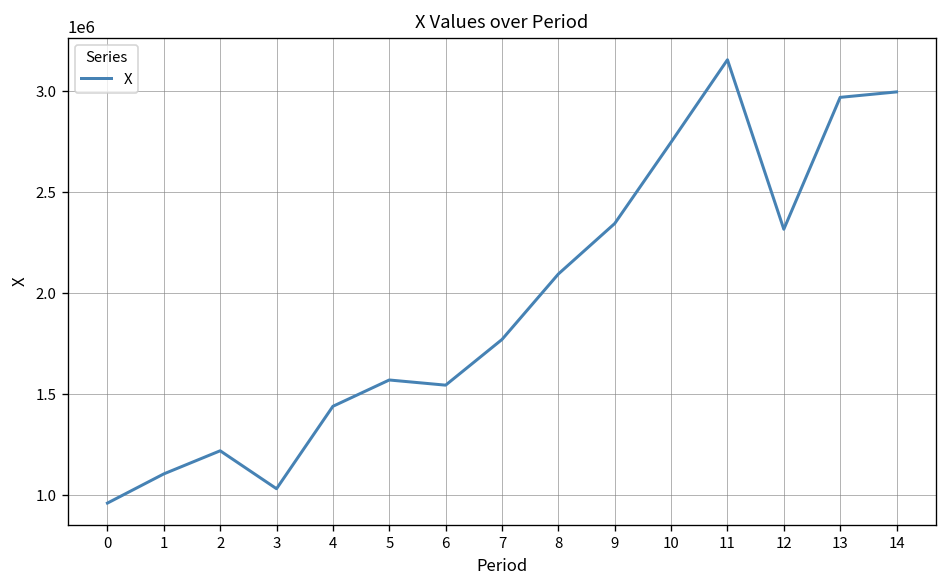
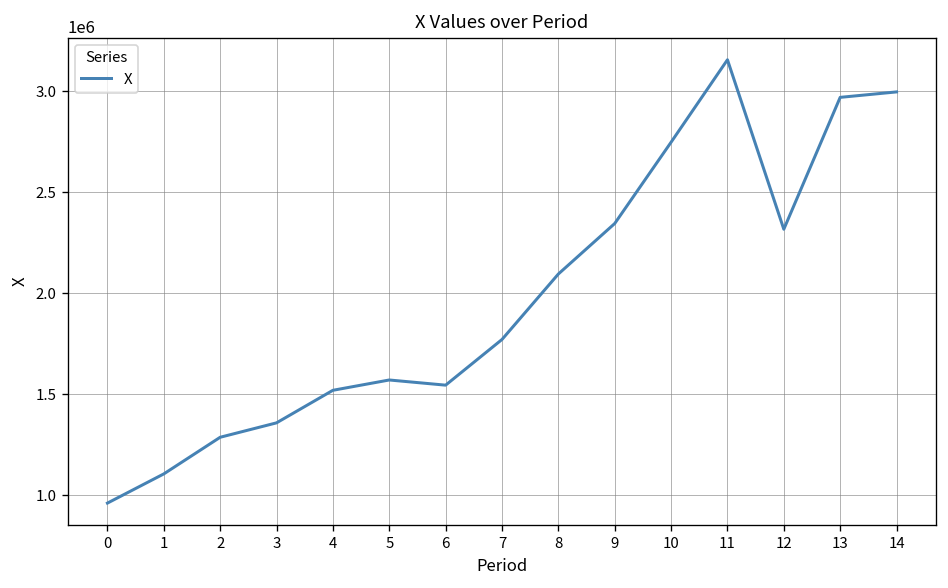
2: 1220000 -> 1290000
3: 1030000 -> 1360000
4: 1440000 -> 1520000
